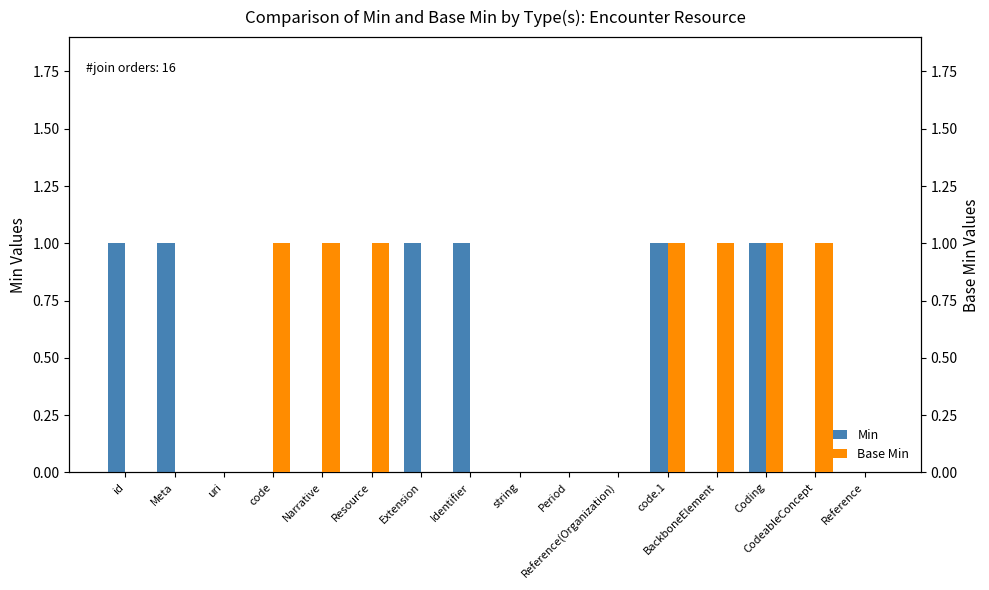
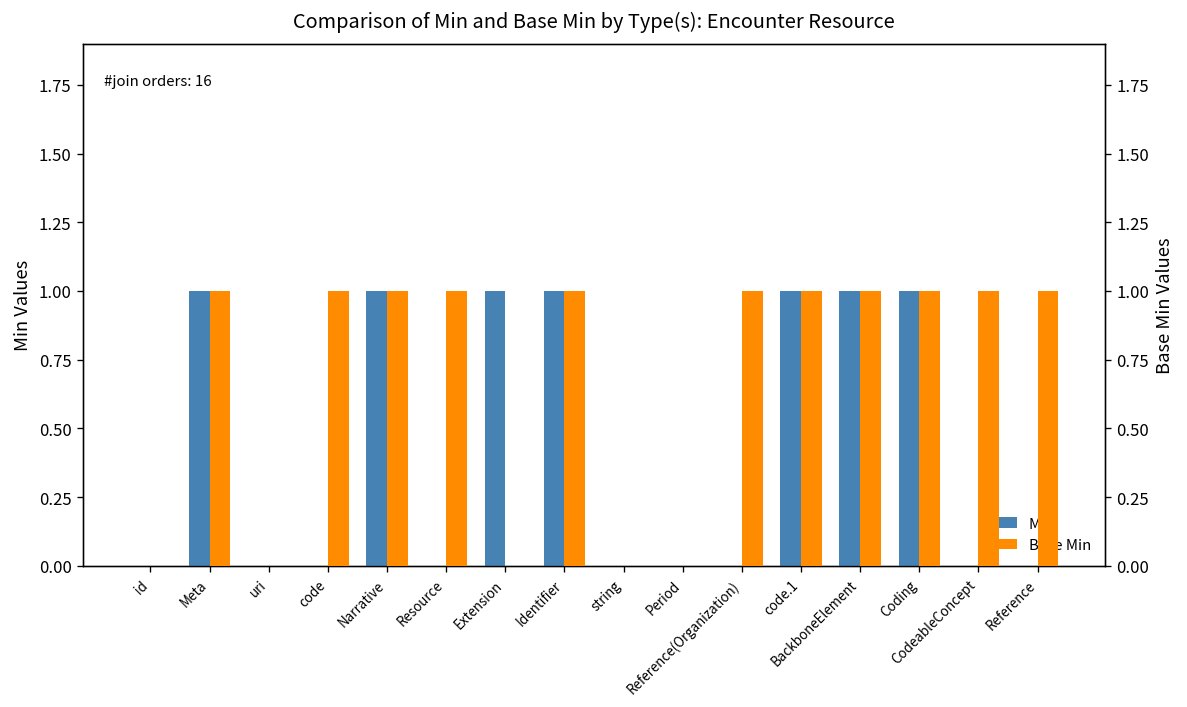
Min, id: 1 -> 0
Min, Narrative: 0 -> 1
Min, BackboneElement: 0 -> 1
Base Min, Meta: 0 -> 1
Base Min, Identifier: 0 -> 1
Base Min, Reference(Organization): 0 -> 1
Base Min, Reference: 0 -> 1
